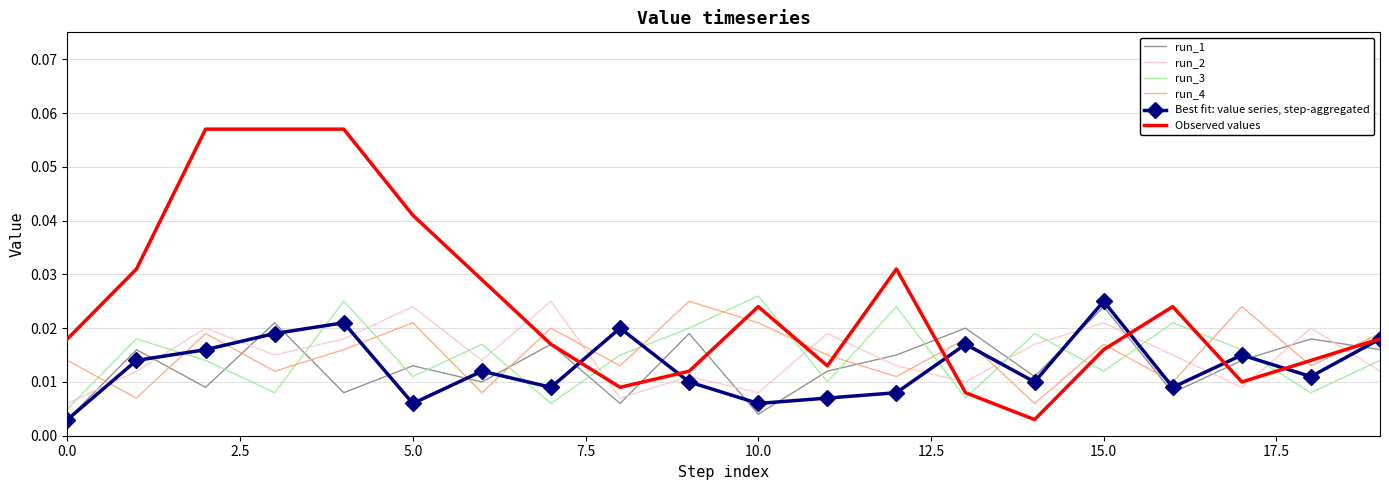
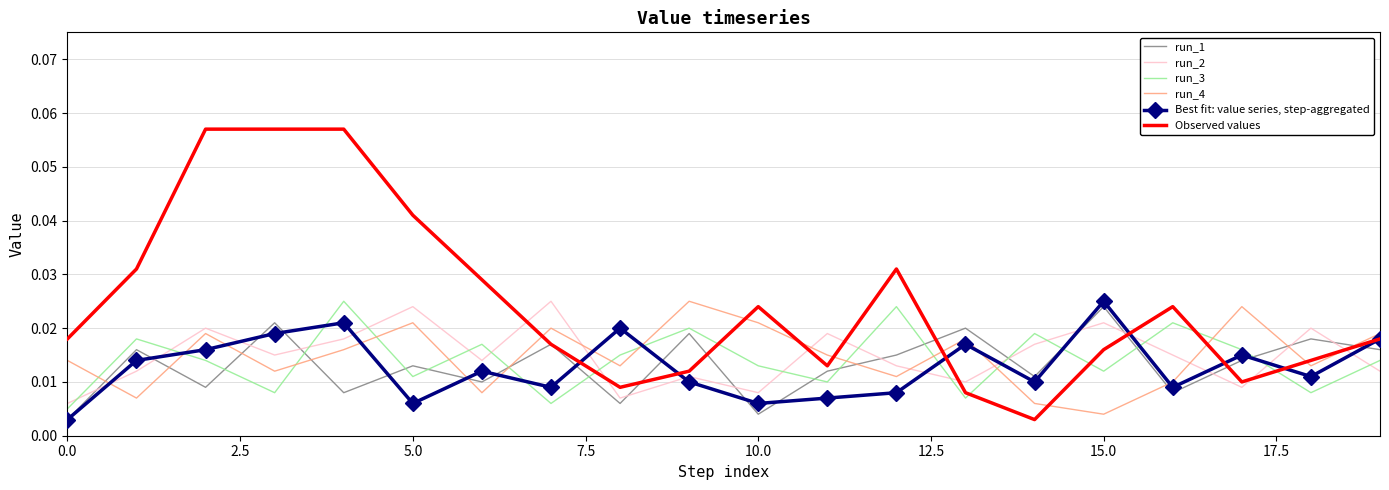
run_3, 10.0: 0.026 -> 0.013
run_4, 15.0: 0.017 -> 0.004
